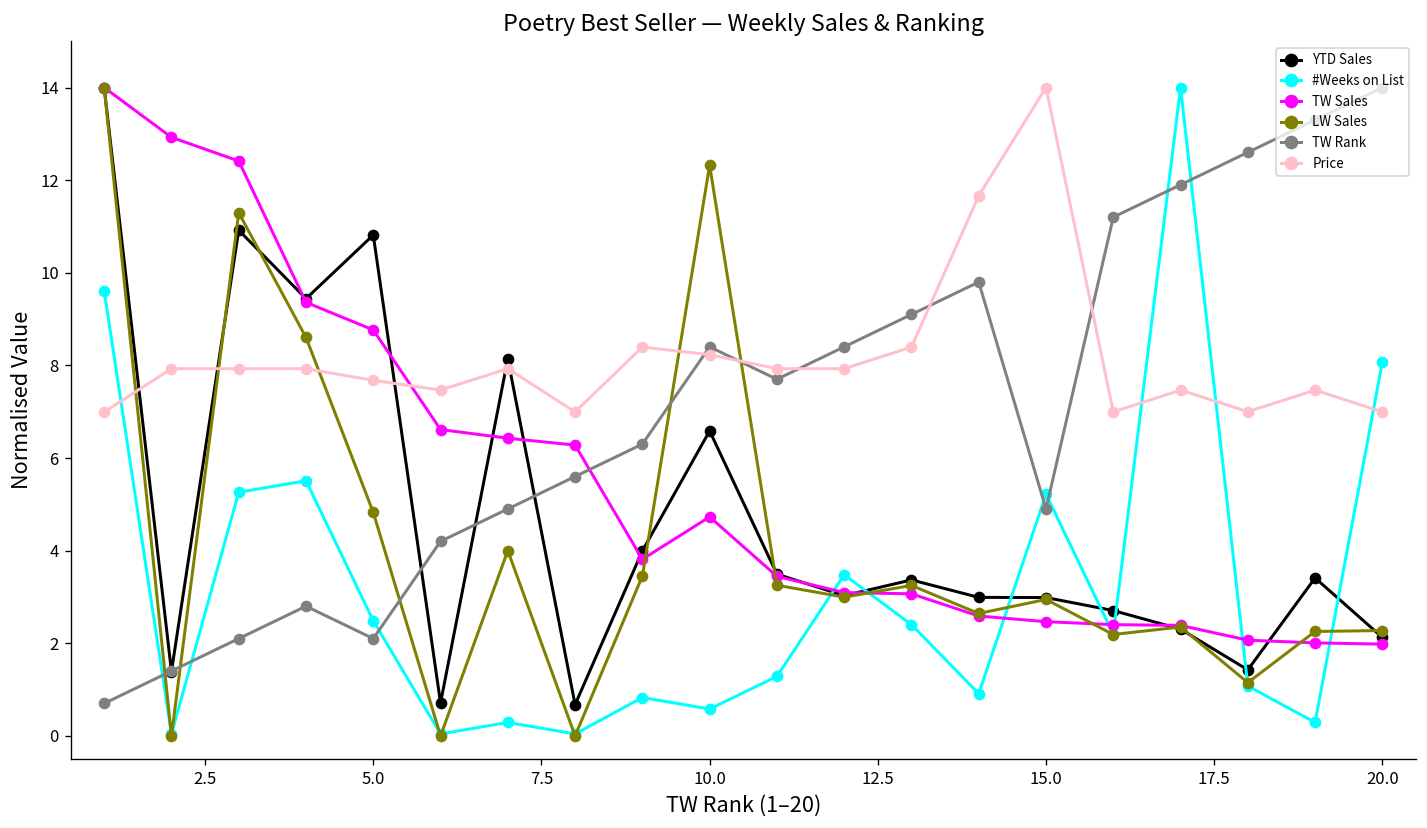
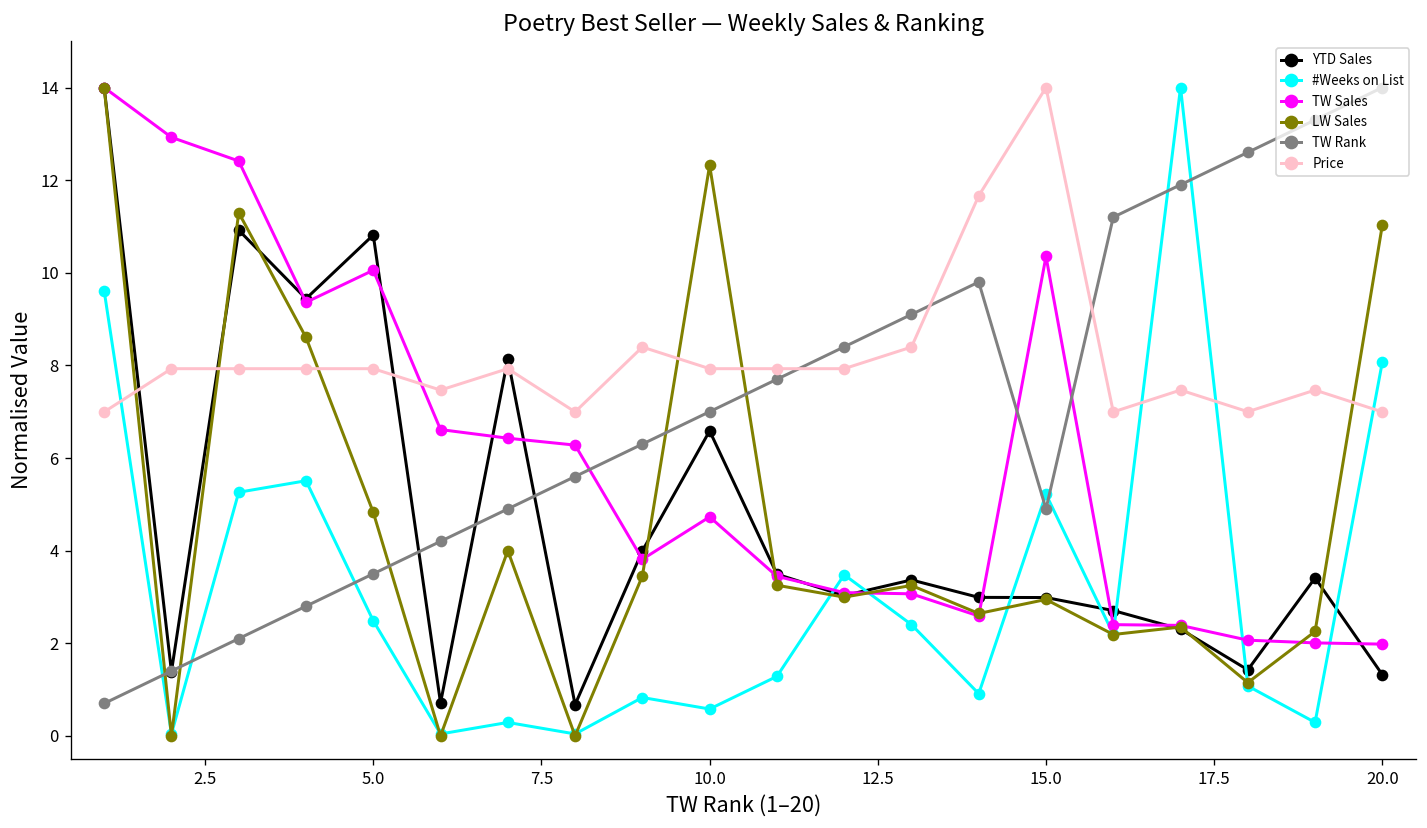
TW Sales, 5.0: 8.8 -> 10.1
TW Rank, 5.0: 2.1 -> 3.5
Price, 5.0: 7.7 -> 7.9
TW Rank, 10.0: 8.4 -> 7.0
Price, 10.0: 8.2 -> 7.9
TW Sales, 15.0: 2.5 -> 10.4
YTD Sales, 20.0: 2.1 -> 1.3
LW Sales, 20.0: 2.3 -> 11.0
